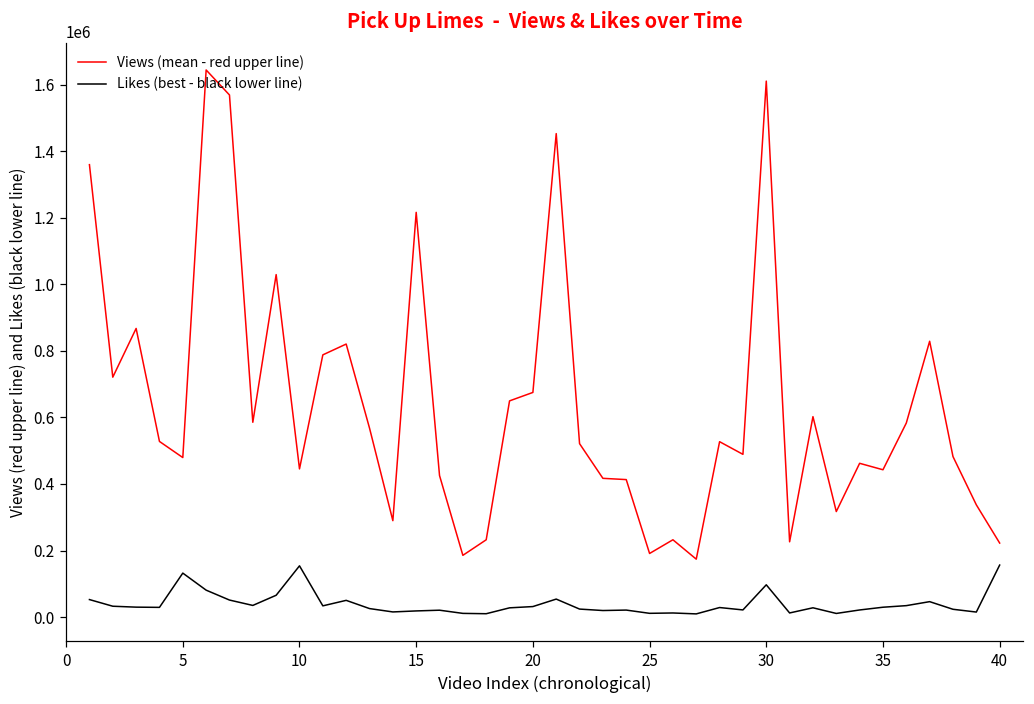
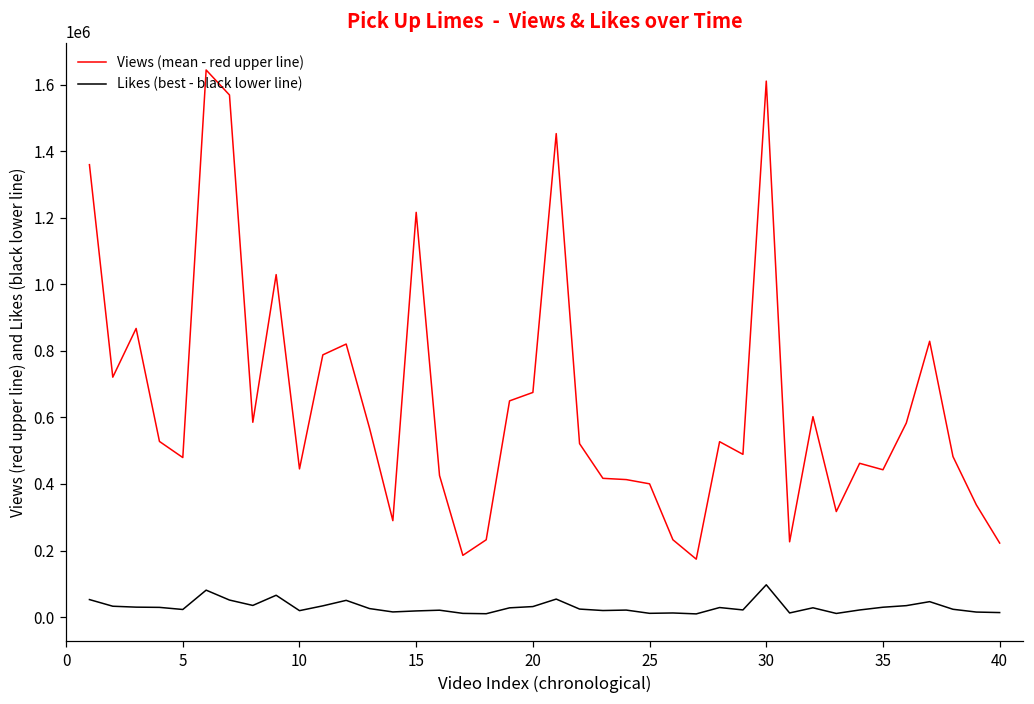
Likes (best - black lower line), 5: 130000 -> 20000
Likes (best - black lower line), 10: 150000 -> 20000
Views (mean - red upper line), 25: 190000 -> 400000
Likes (best - black lower line), 40: 160000 -> 10000
